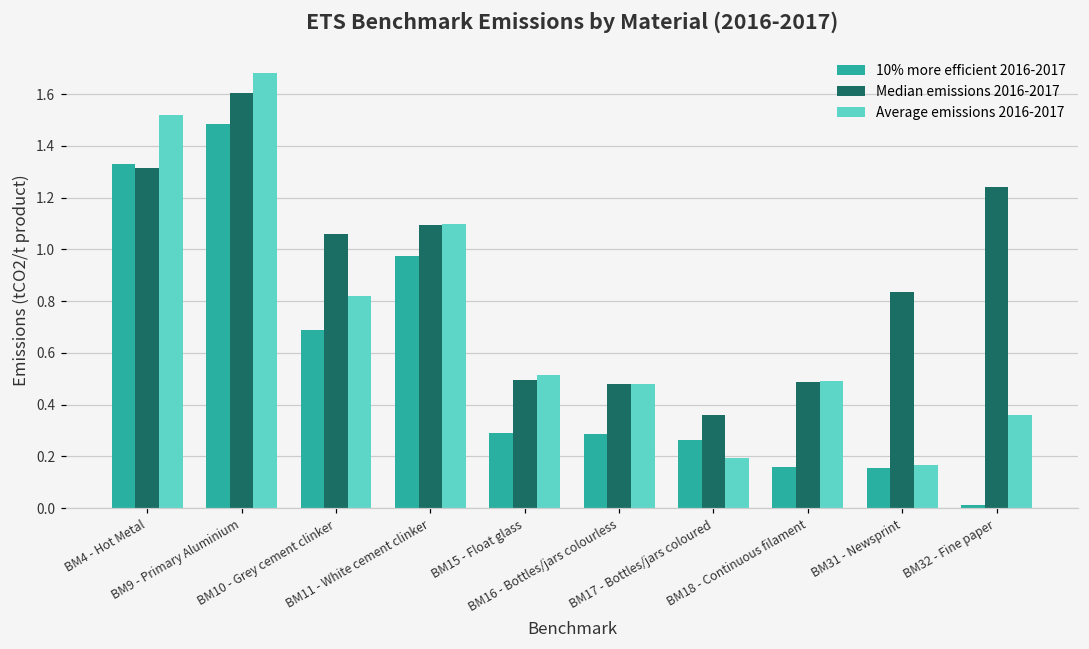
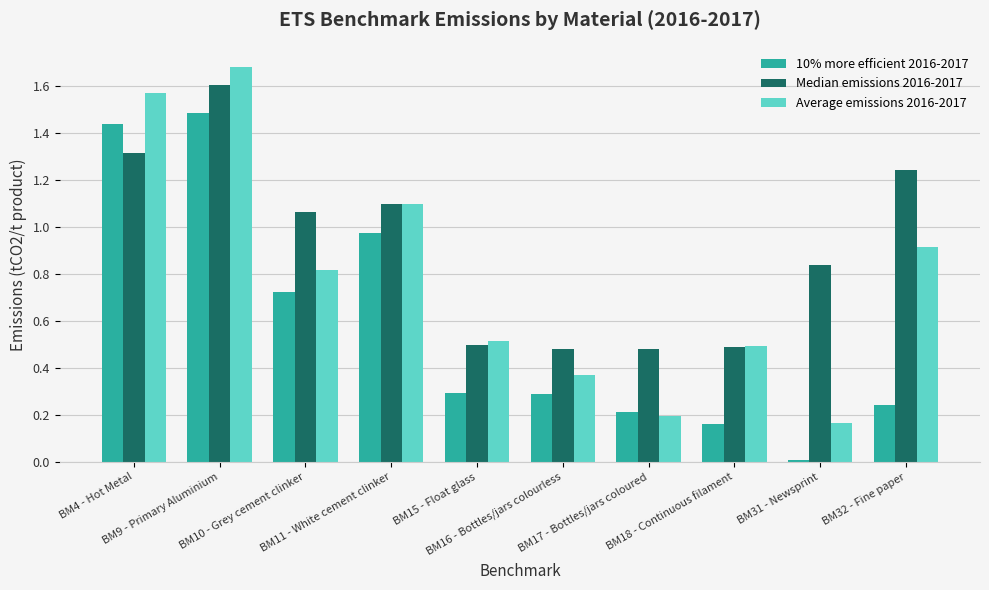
10% more efficient 2016-2017, BM4 - Hot Metal: 1.33 -> 1.44
Average emissions 2016-2017, BM4 - Hot Metal: 1.52 -> 1.57
10% more efficient 2016-2017, BM10 - Grey cement clinker: 0.69 -> 0.72
Average emissions 2016-2017, BM16 - Bottles/jars colourless: 0.48 -> 0.37
10% more efficient 2016-2017, BM17 - Bottles/jars coloured: 0.27 -> 0.21
Median emissions 2016-2017, BM17 - Bottles/jars coloured: 0.36 -> 0.48
10% more efficient 2016-2017, BM31 - Newsprint: 0.15 -> 0.01
10% more efficient 2016-2017, BM32 - Fine paper: 0.01 -> 0.24
Average emissions 2016-2017, BM32 - Fine paper: 0.36 -> 0.91
